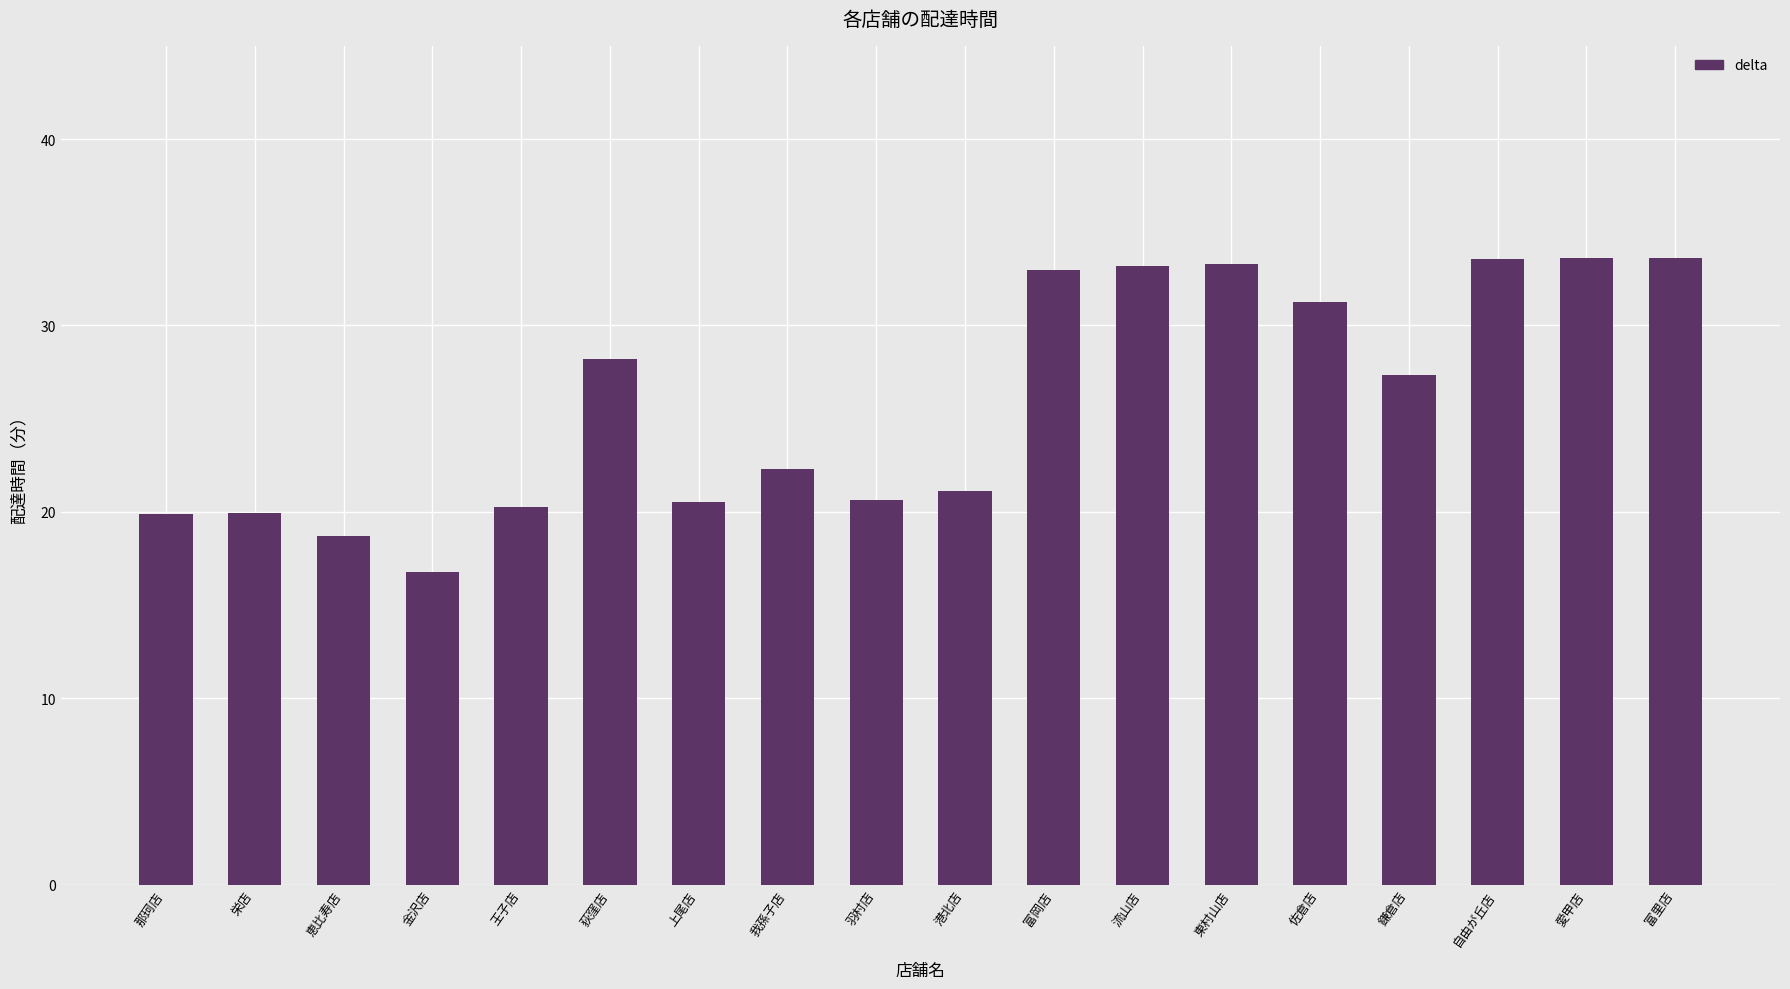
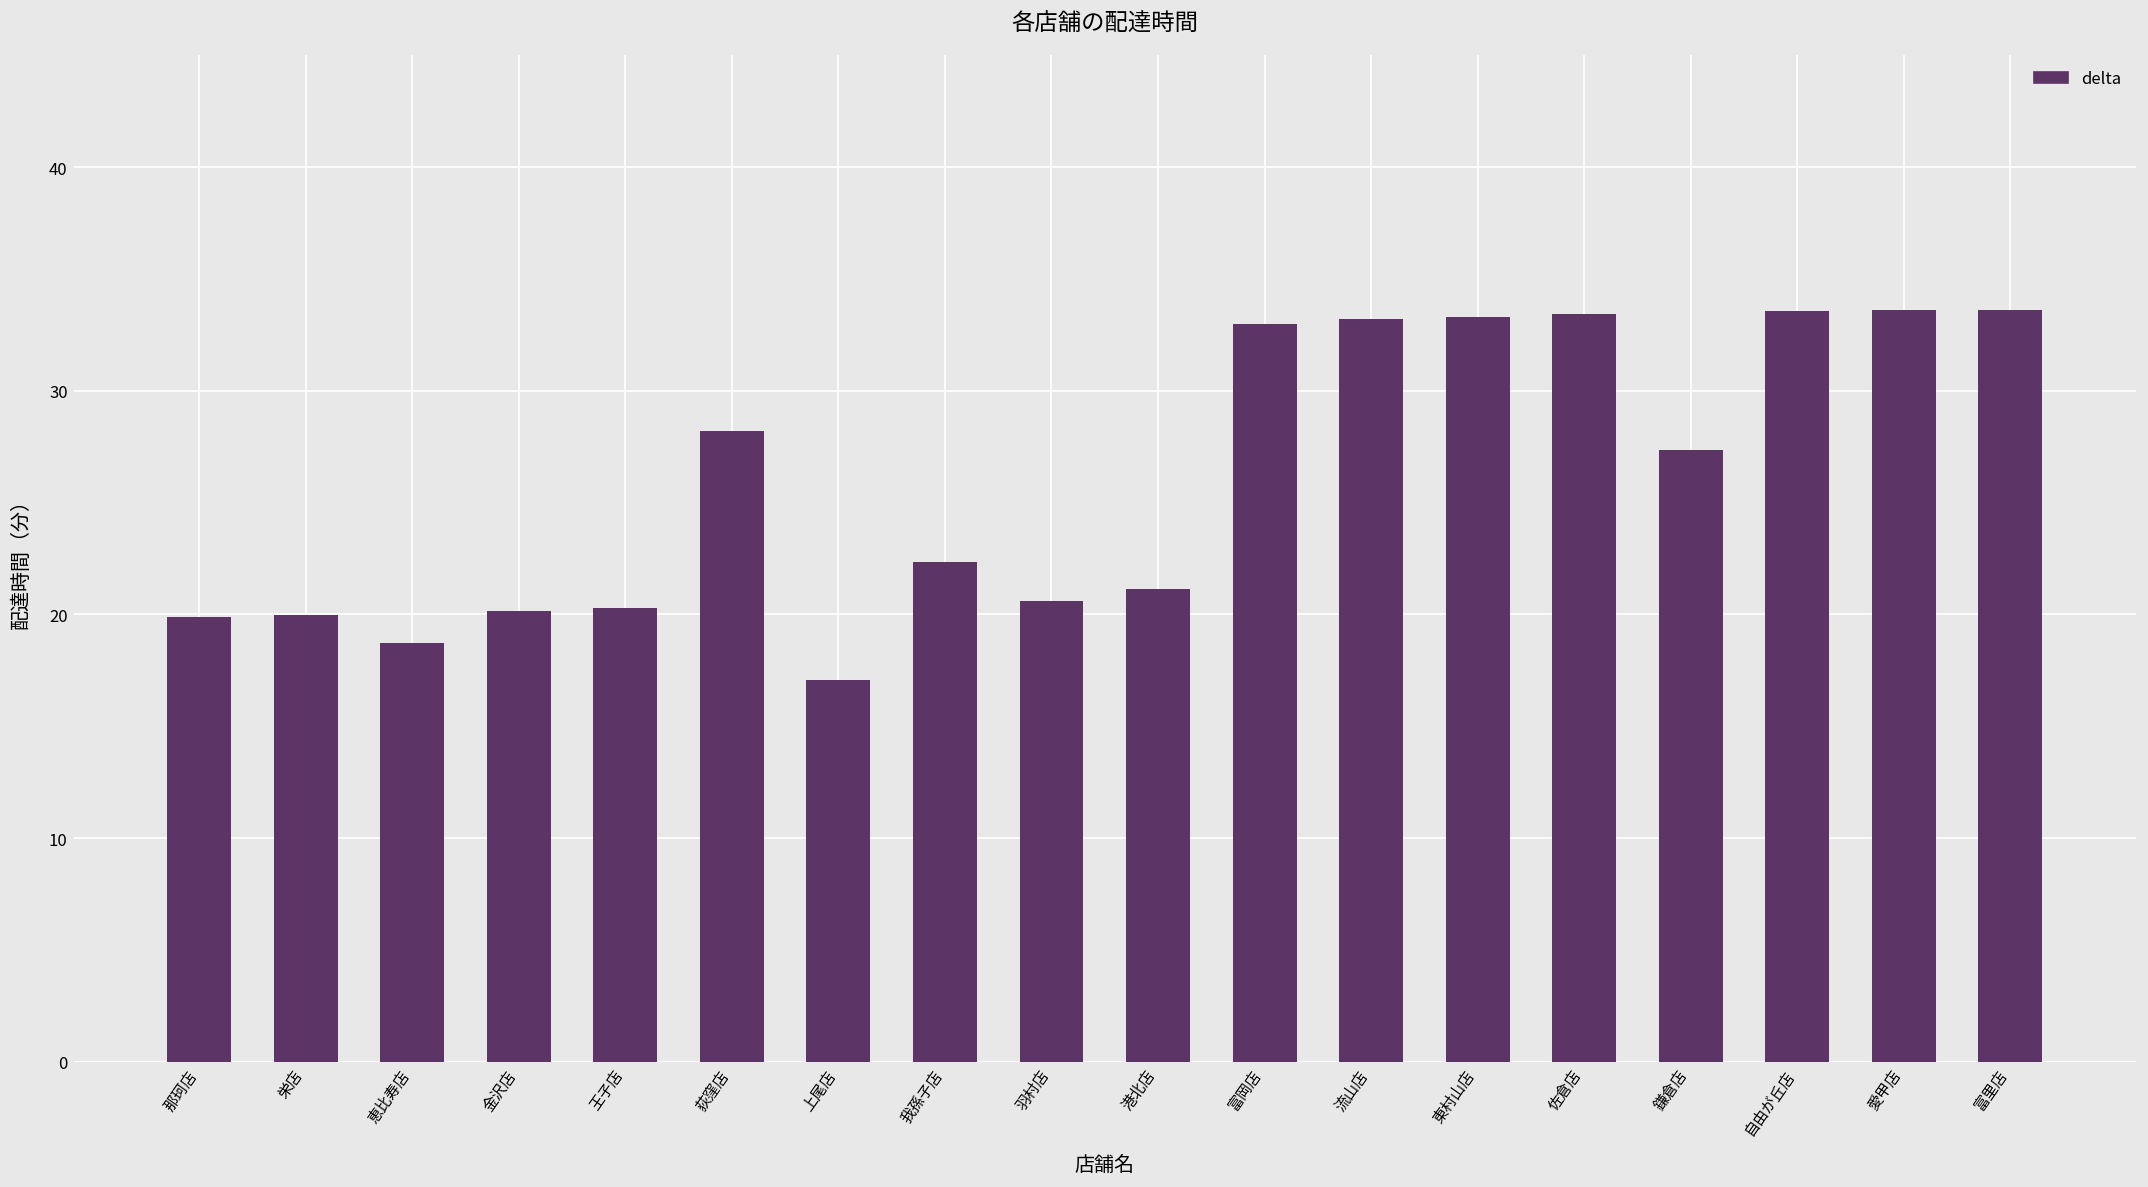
金沢店: 16.8 -> 20.2
上尾店: 20.5 -> 17.1
佐倉店: 31.3 -> 33.4
